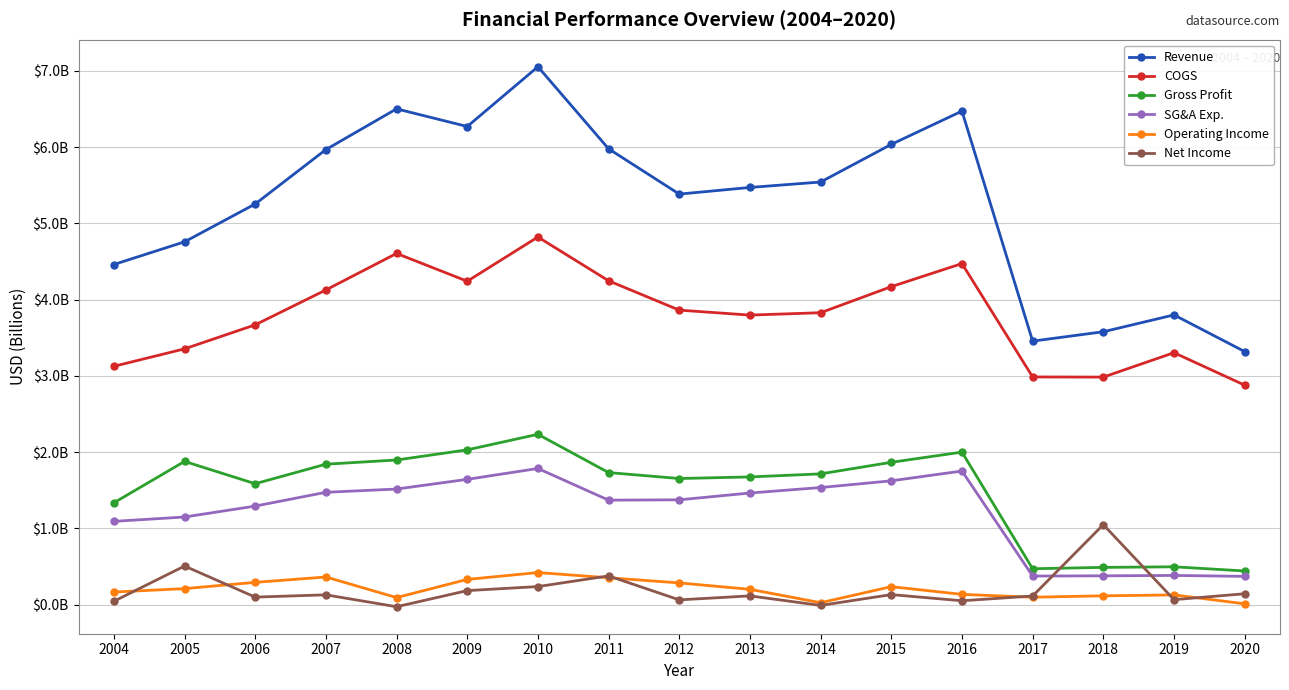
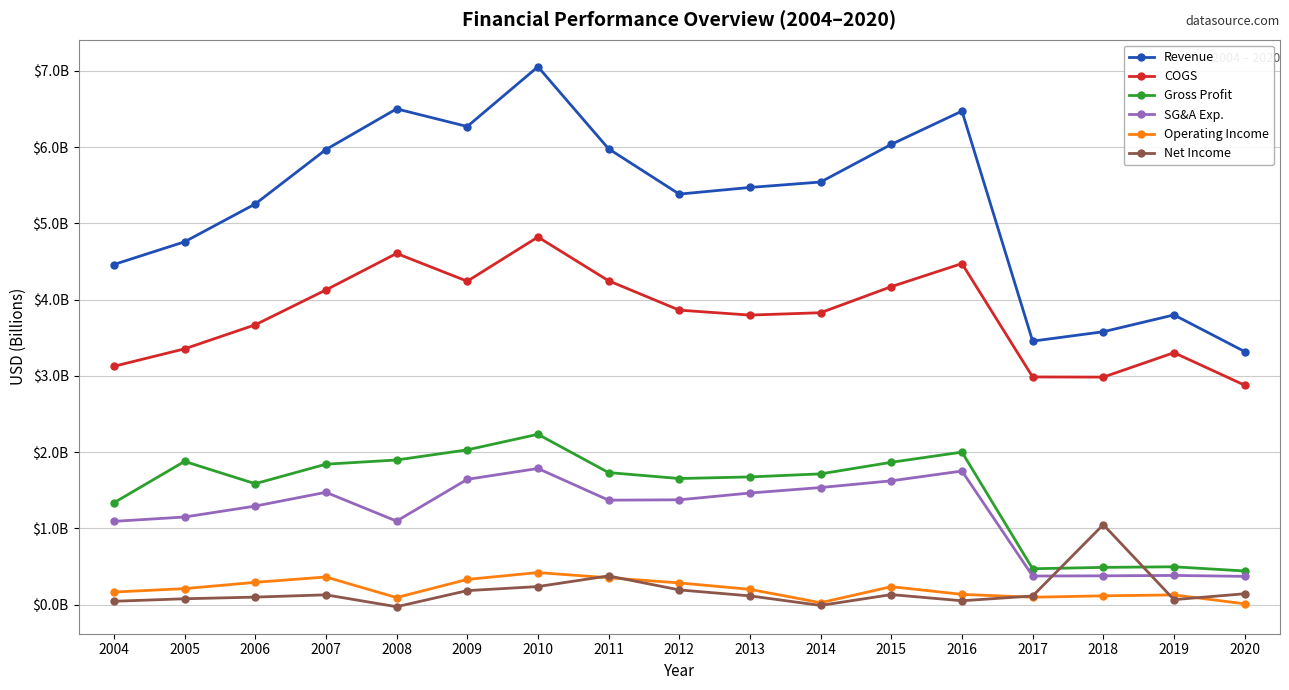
Net Income, 2005: $500000000 -> $100000000
SG&A Exp., 2008: $1500000000 -> $1100000000
Net Income, 2012: $100000000 -> $200000000
